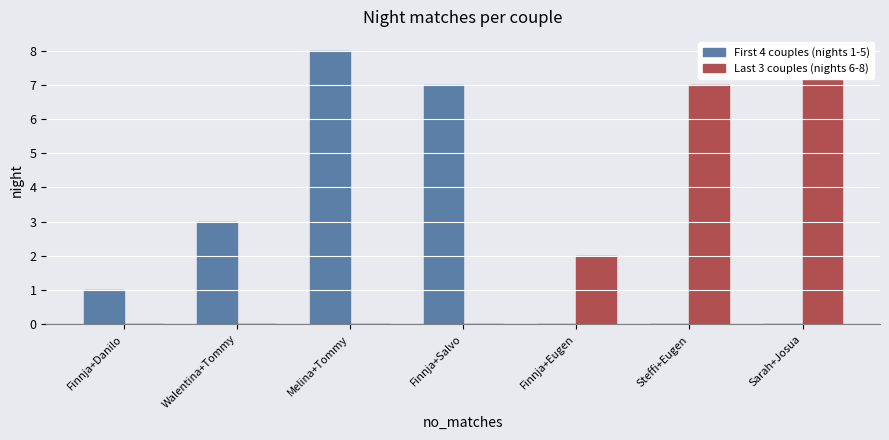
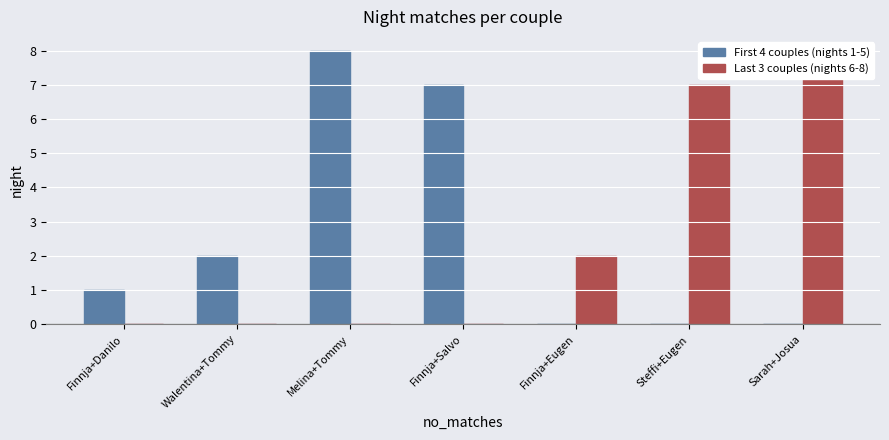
First 4 couples (nights 1-5), Walentina+Tommy: 3 -> 2
